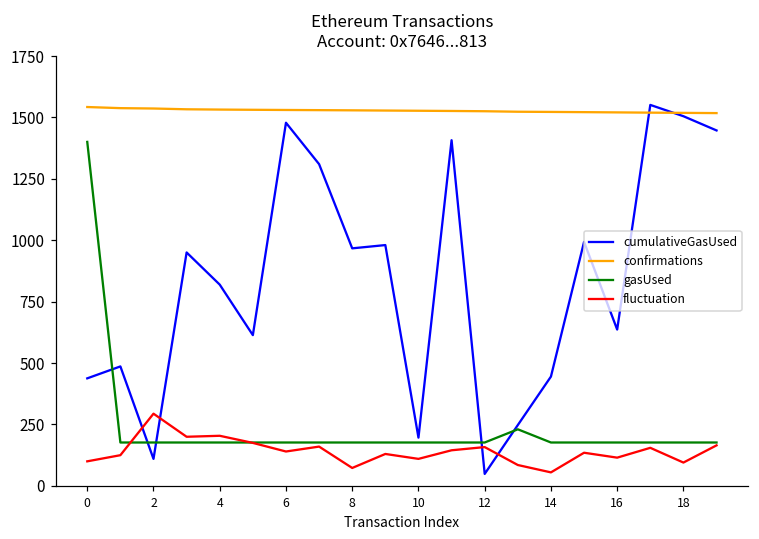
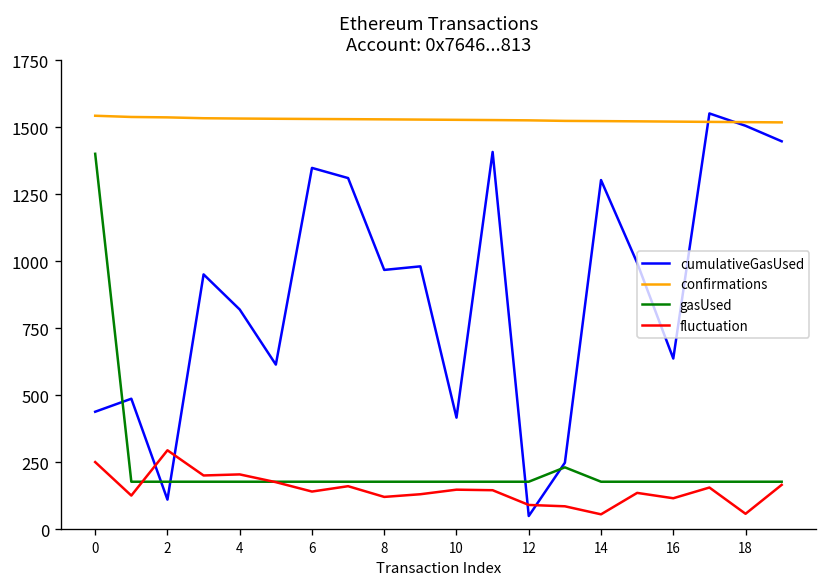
fluctuation, 0: 100 -> 250
cumulativeGasUsed, 6: 1480 -> 1350
fluctuation, 8: 70 -> 120
cumulativeGasUsed, 10: 200 -> 420
fluctuation, 10: 110 -> 150
fluctuation, 12: 160 -> 90
cumulativeGasUsed, 14: 450 -> 1300
fluctuation, 18: 100 -> 60
